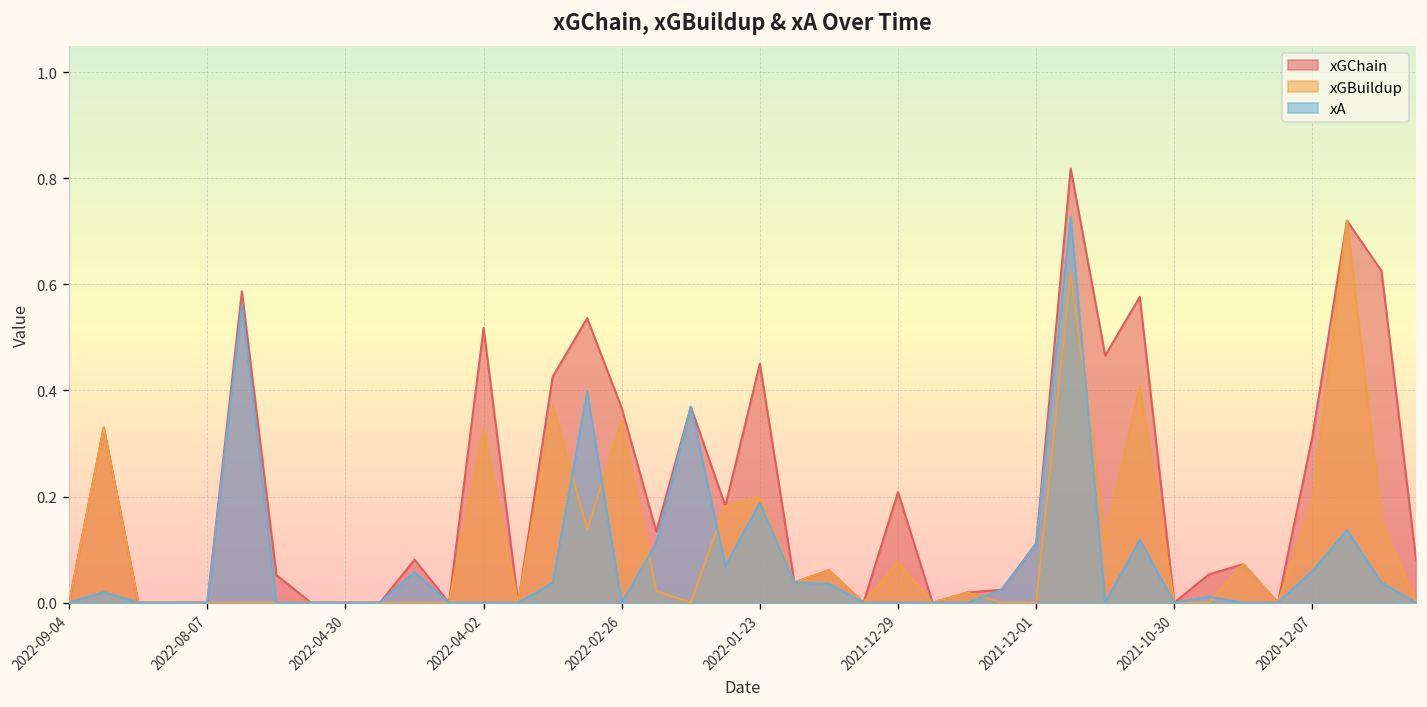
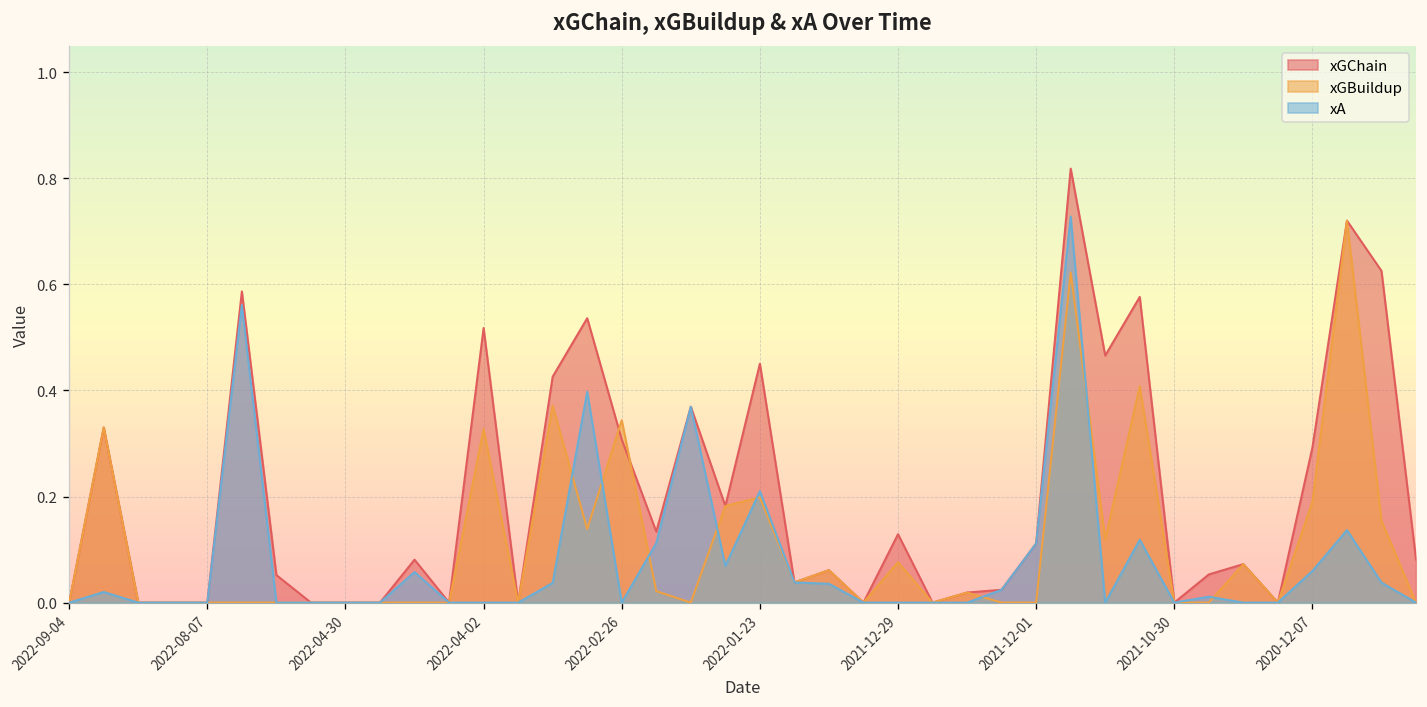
xGChain, 2022-02-26: 0.37 -> 0.31
xA, 2022-01-23: 0.19 -> 0.21
xGChain, 2021-12-29: 0.21 -> 0.13
xGChain, 2020-12-07: 0.31 -> 0.29
